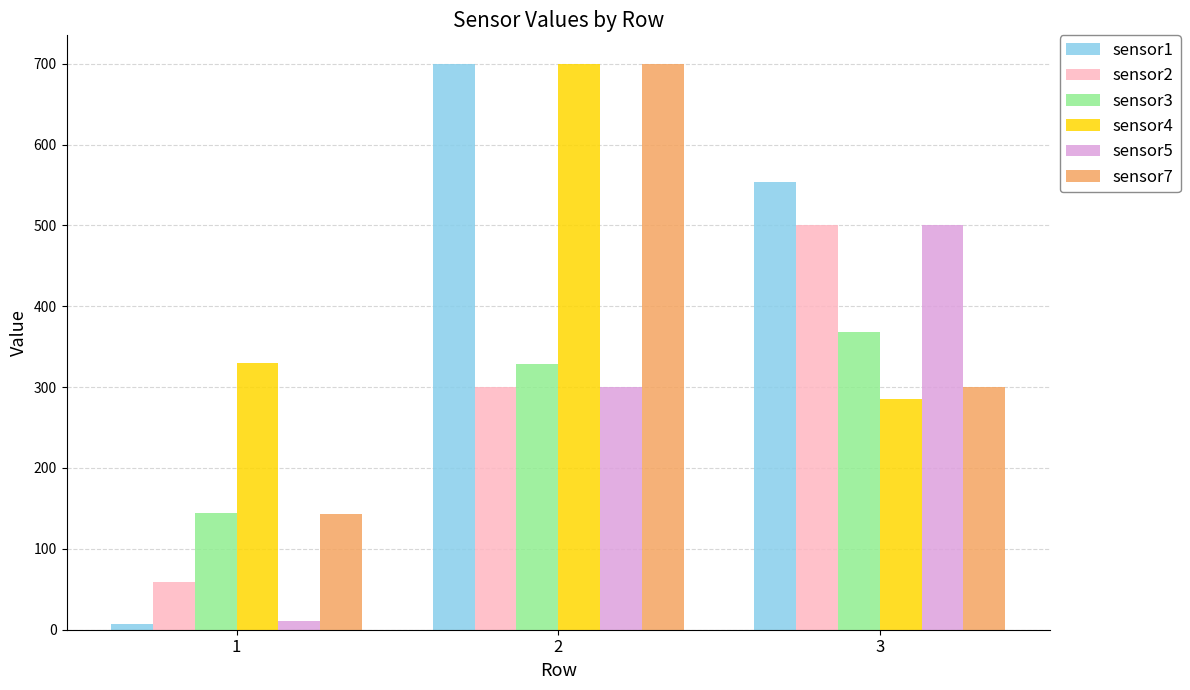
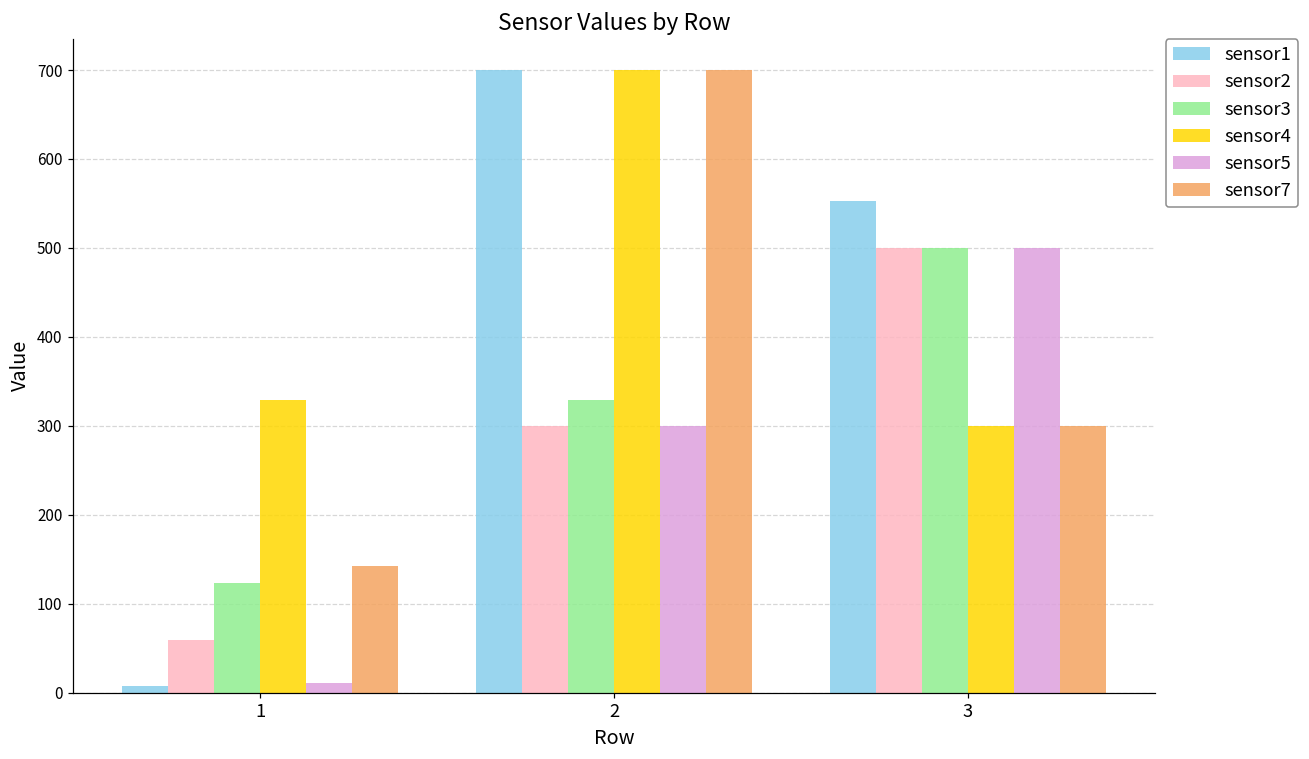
sensor3, 1: 140 -> 120
sensor3, 3: 370 -> 500
sensor4, 3: 280 -> 300
